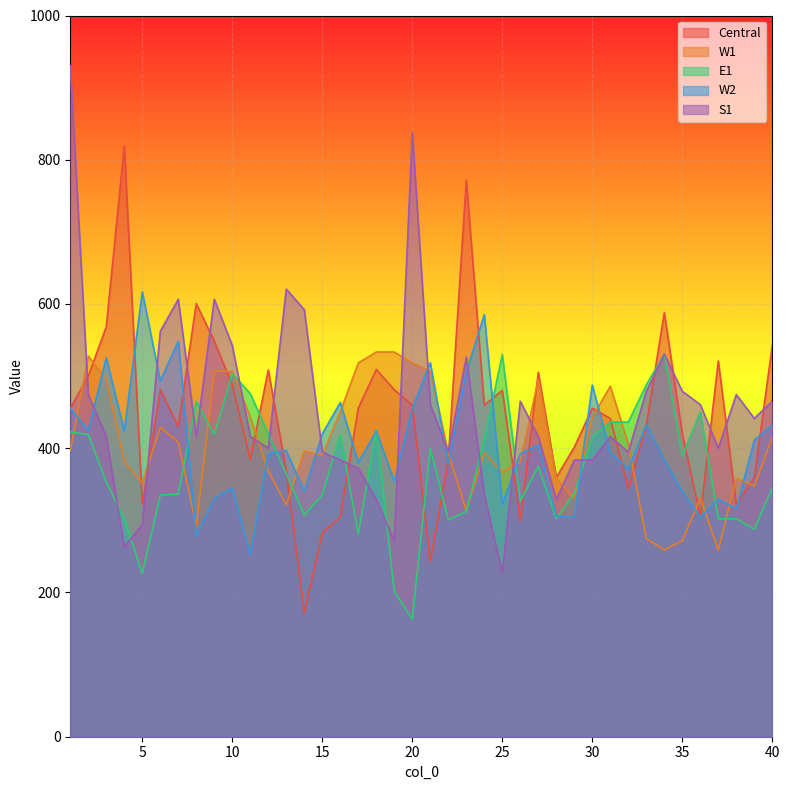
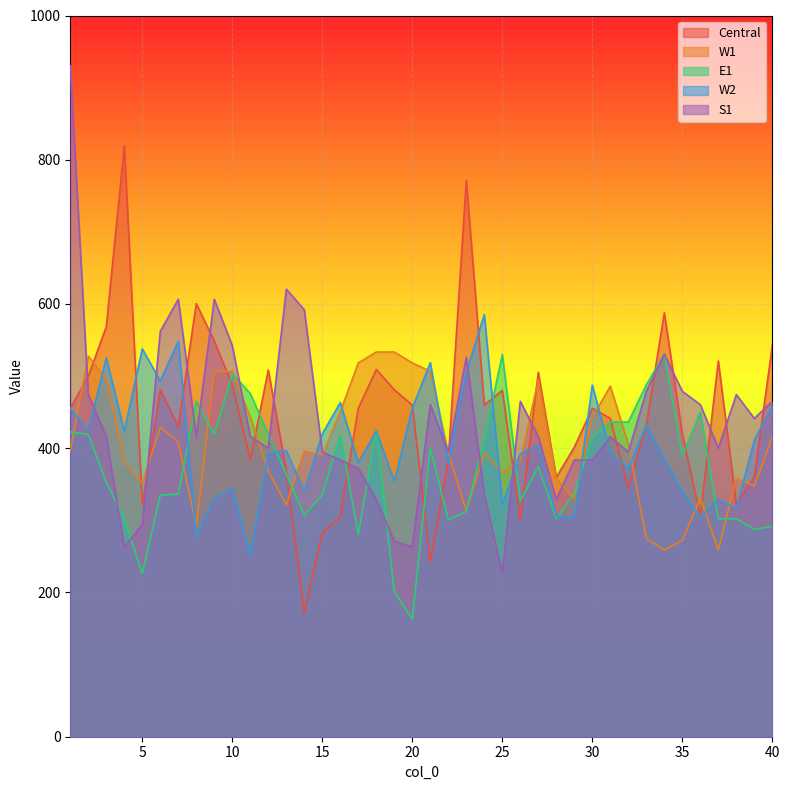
W2, 5: 620 -> 540
S1, 20: 840 -> 260
E1, 40: 340 -> 290
W2, 40: 430 -> 460
